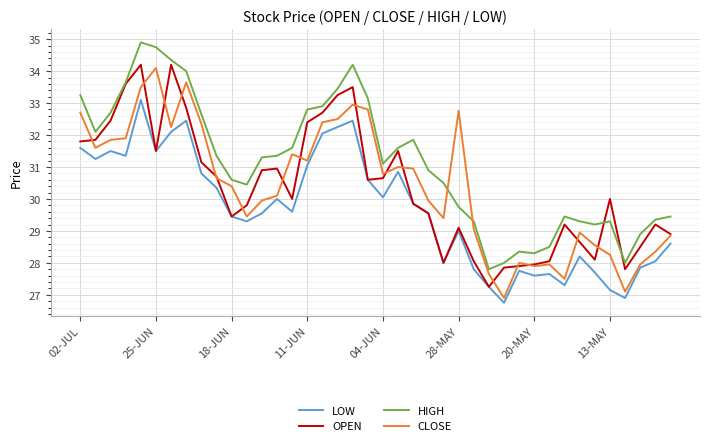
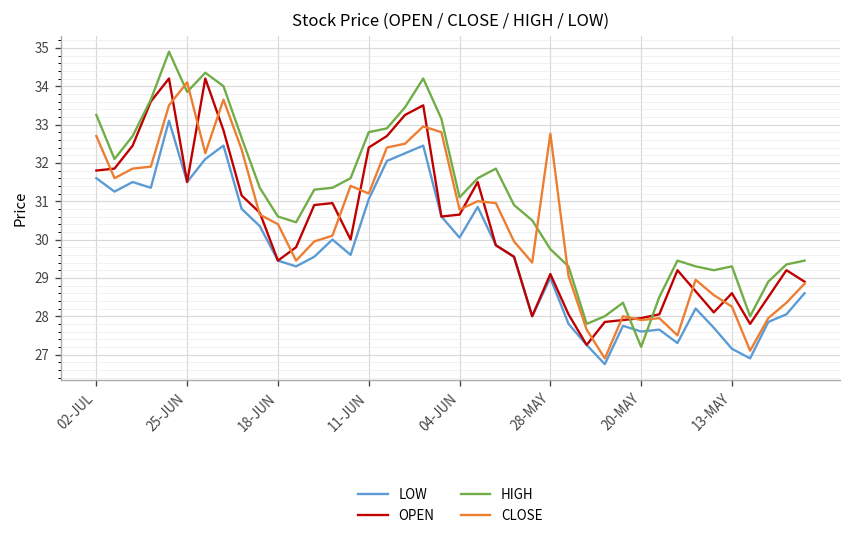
HIGH, 25-JUN: 34.8 -> 33.9
HIGH, 20-MAY: 28.3 -> 27.2
OPEN, 13-MAY: 30.0 -> 28.6
